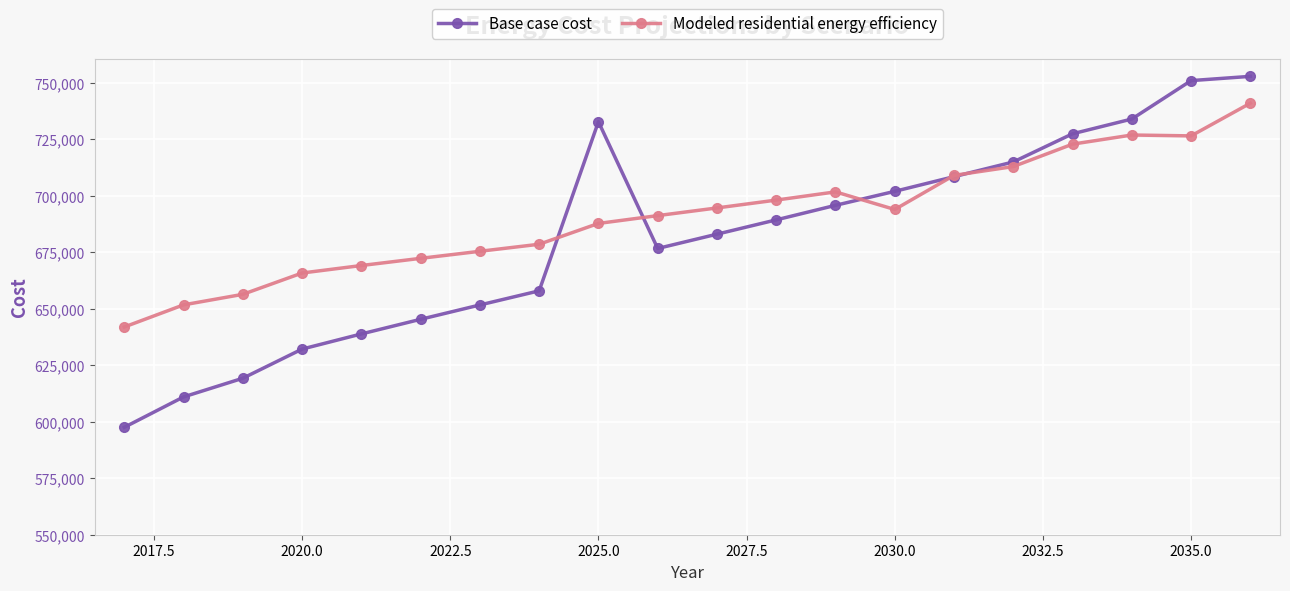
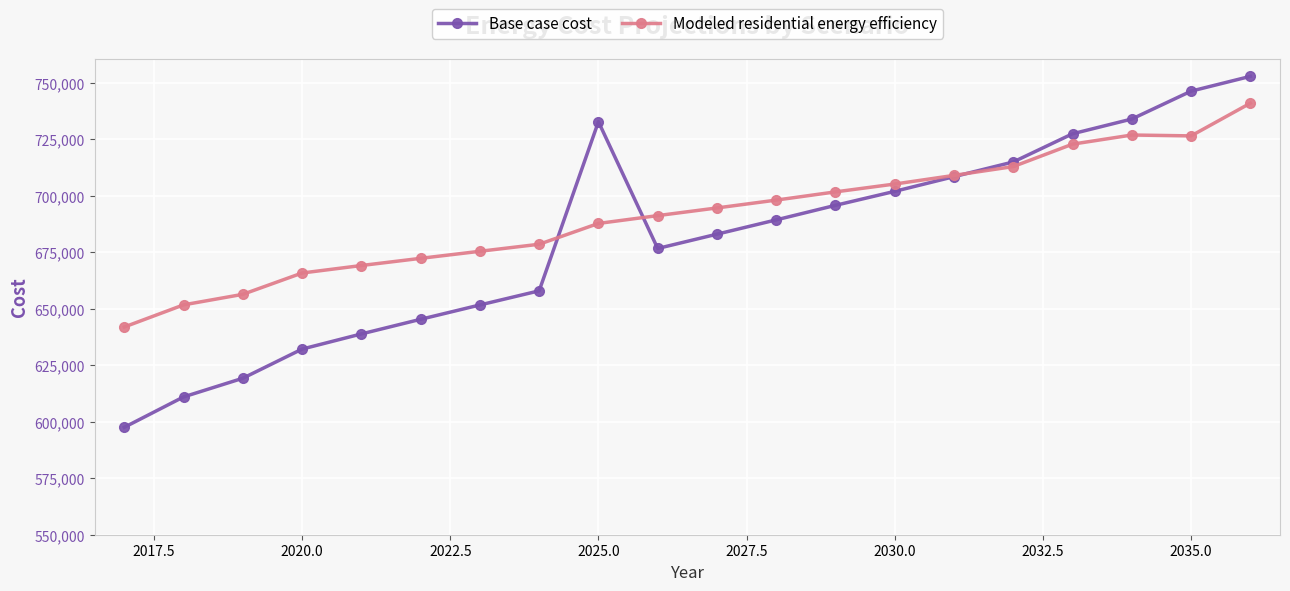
Modeled residential energy efficiency, 2030.0: 694,000 -> 705,000
Base case cost, 2035.0: 751,000 -> 746,000
